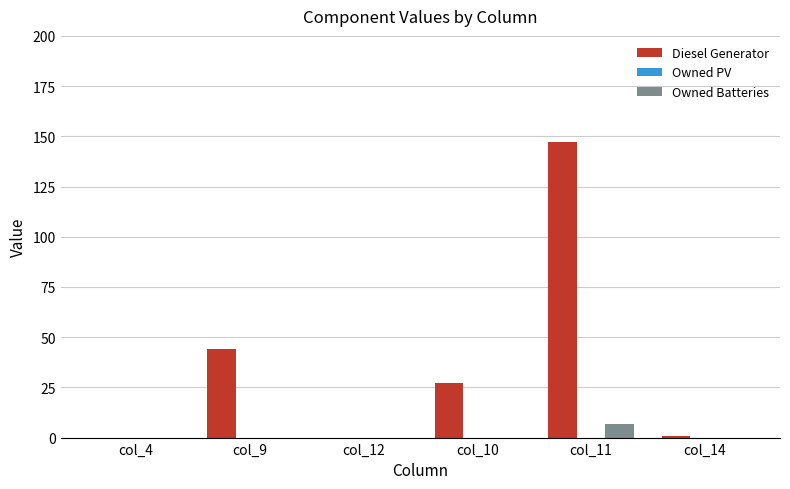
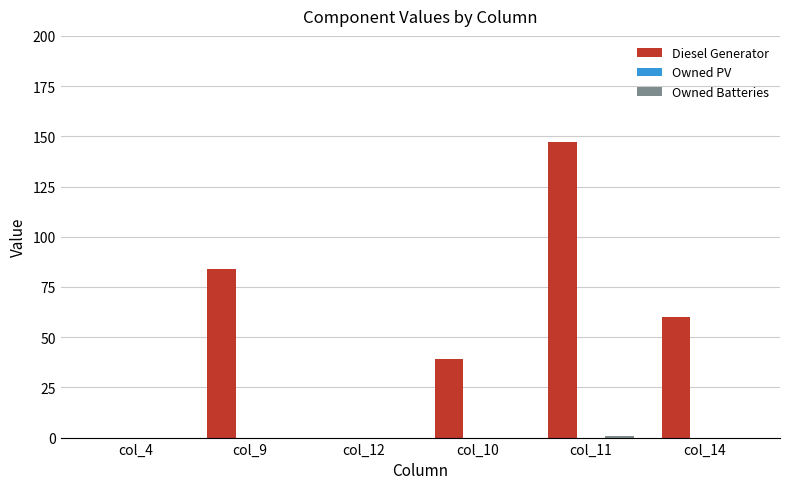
Diesel Generator, col_9: 44 -> 84
Diesel Generator, col_10: 27 -> 39
Owned Batteries, col_11: 7 -> 1
Diesel Generator, col_14: 1 -> 60
